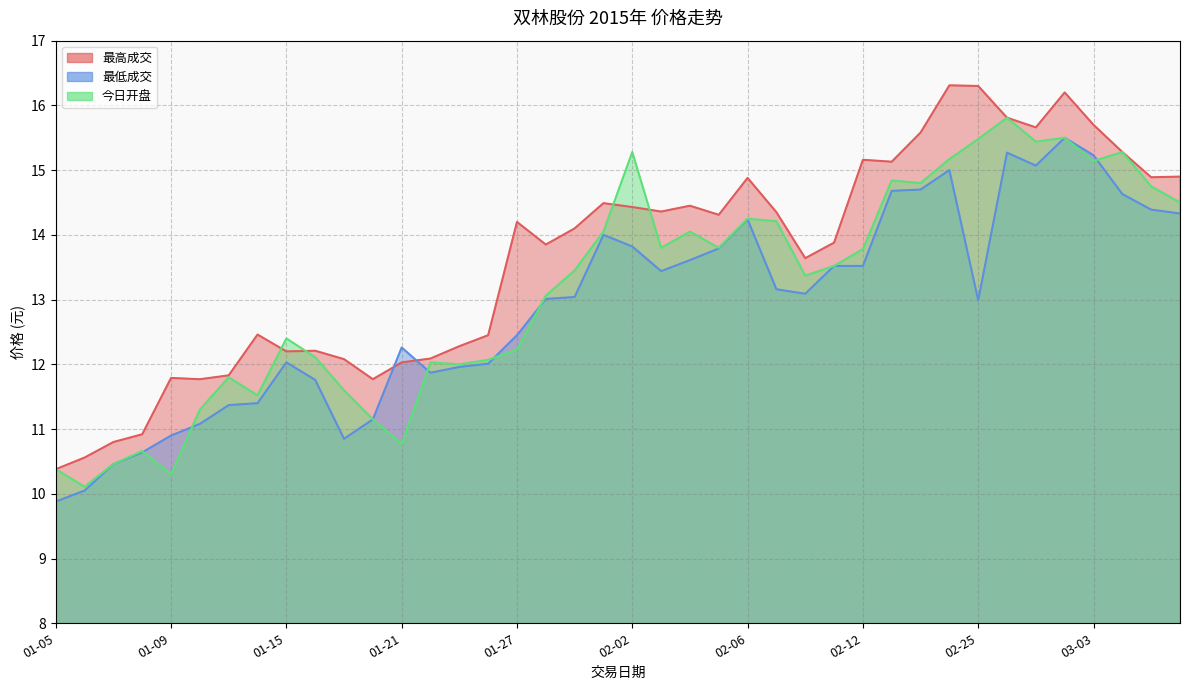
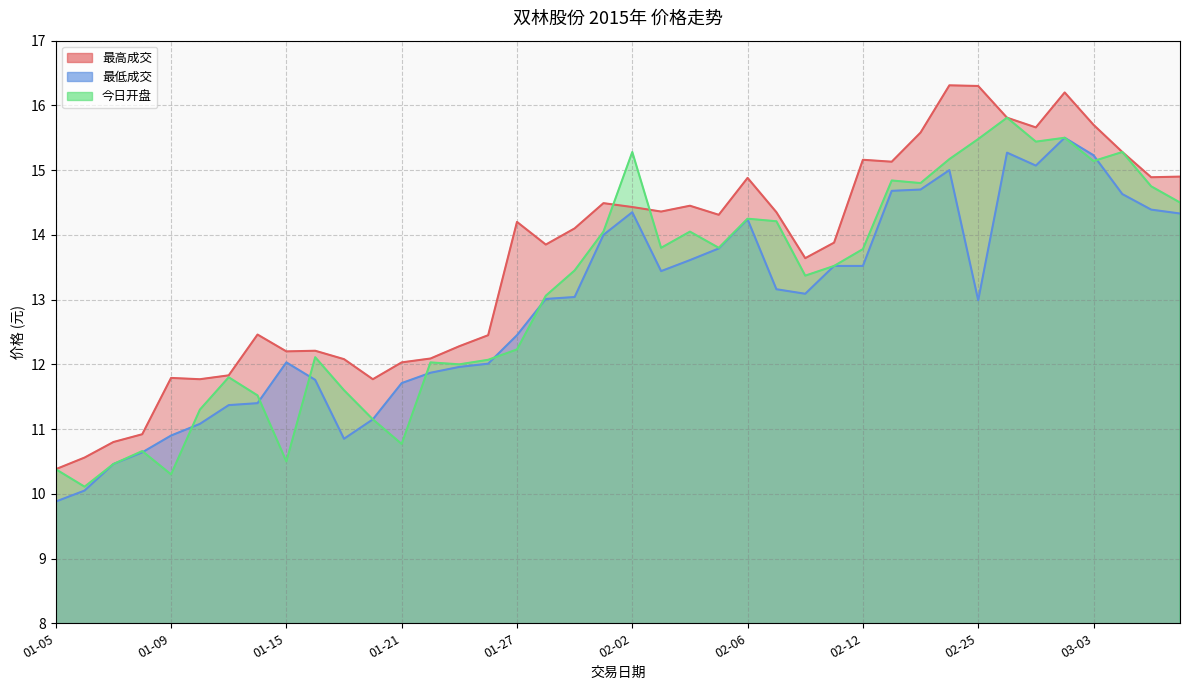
今日开盘, 01-15: 12.4 -> 10.5
最低成交, 01-21: 12.3 -> 11.7
最低成交, 02-02: 13.8 -> 14.4
